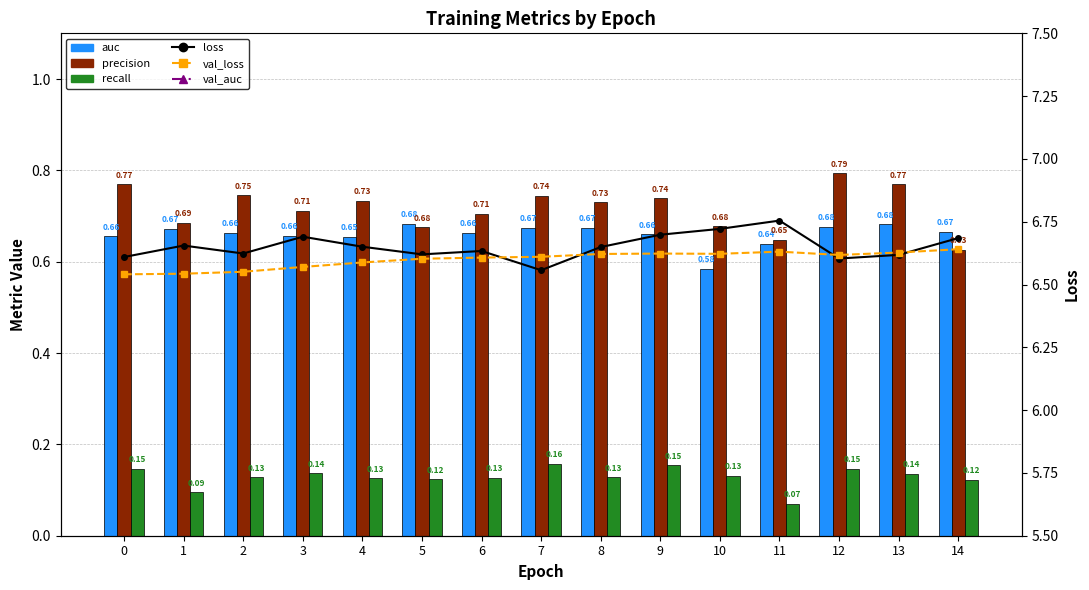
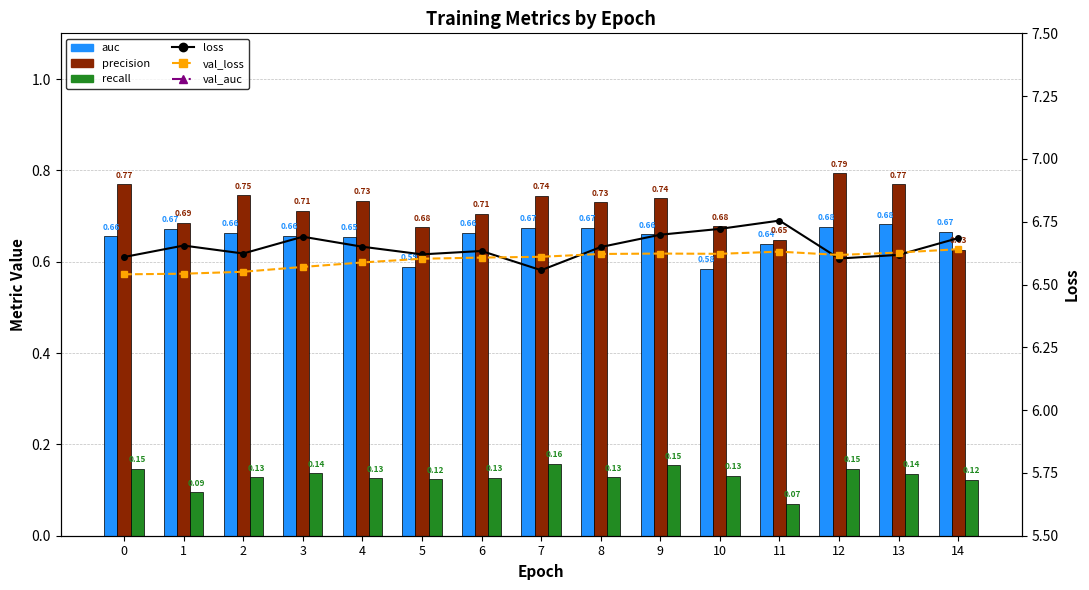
auc, 5: 0.68 -> 0.59
